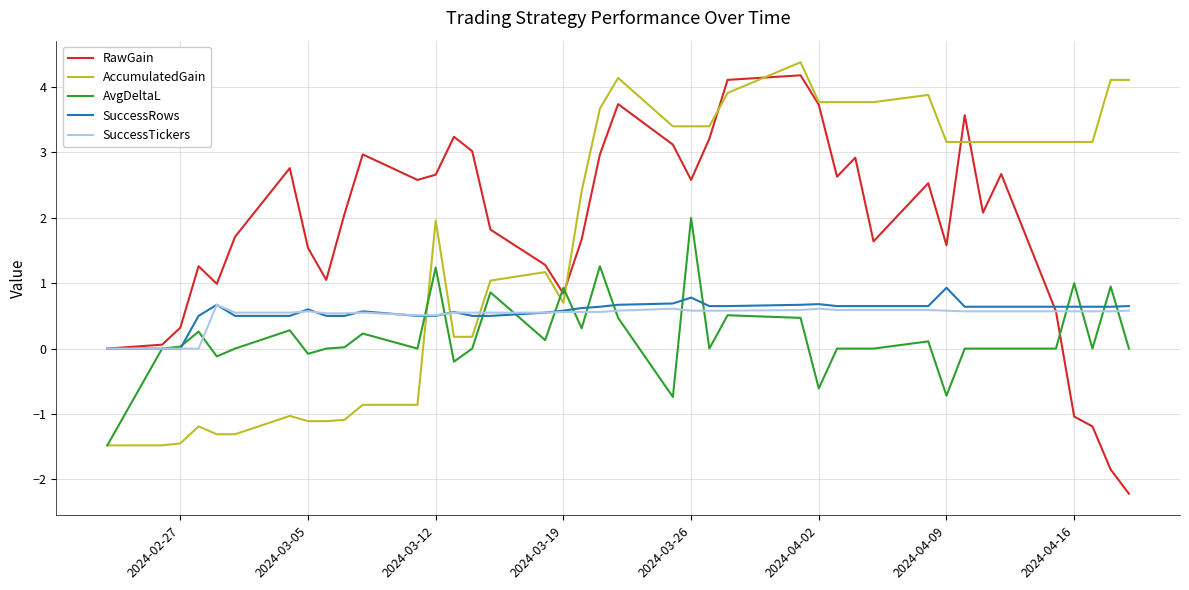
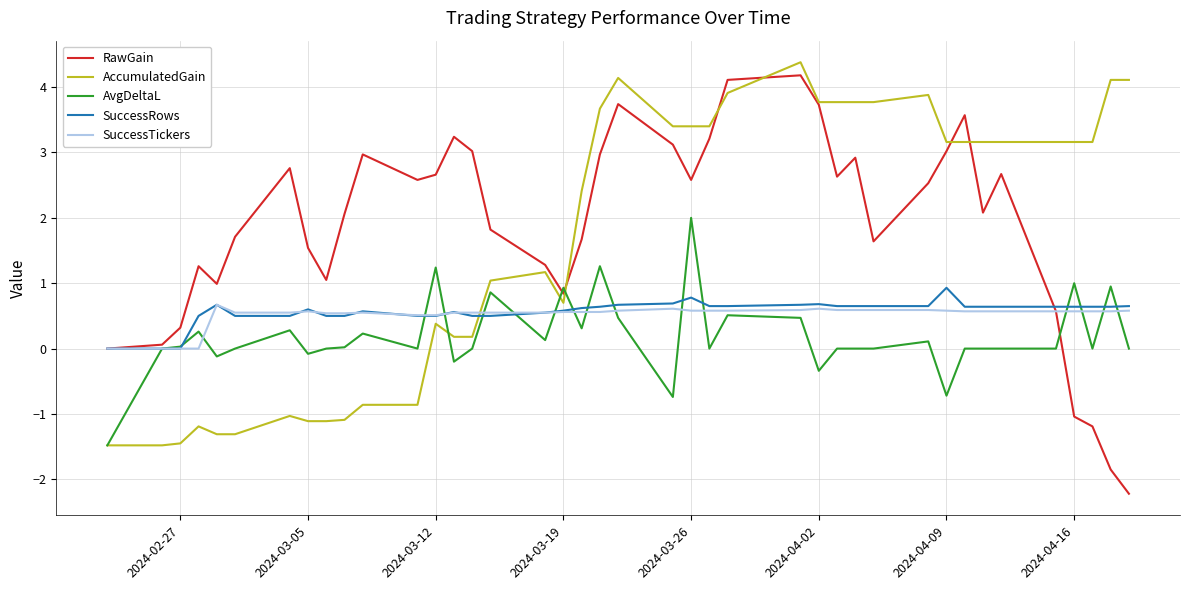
AccumulatedGain, 2024-03-12: 2.0 -> 0.4
AvgDeltaL, 2024-04-02: -0.6 -> -0.3
RawGain, 2024-04-09: 1.6 -> 3.0
